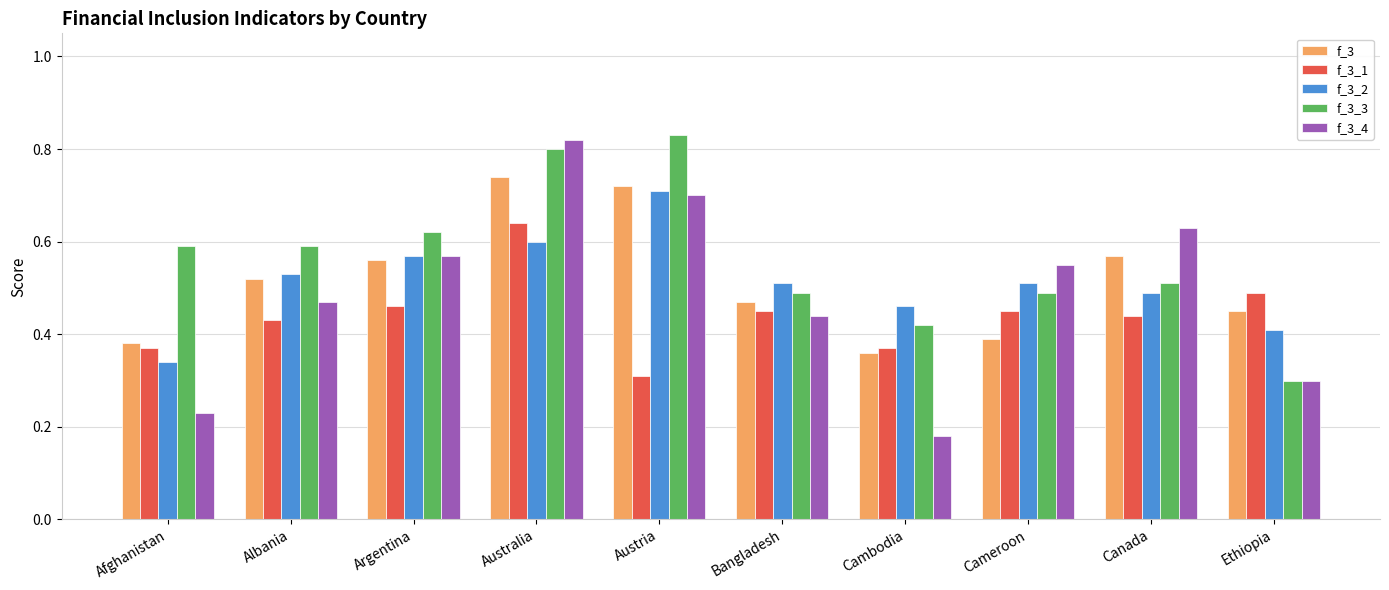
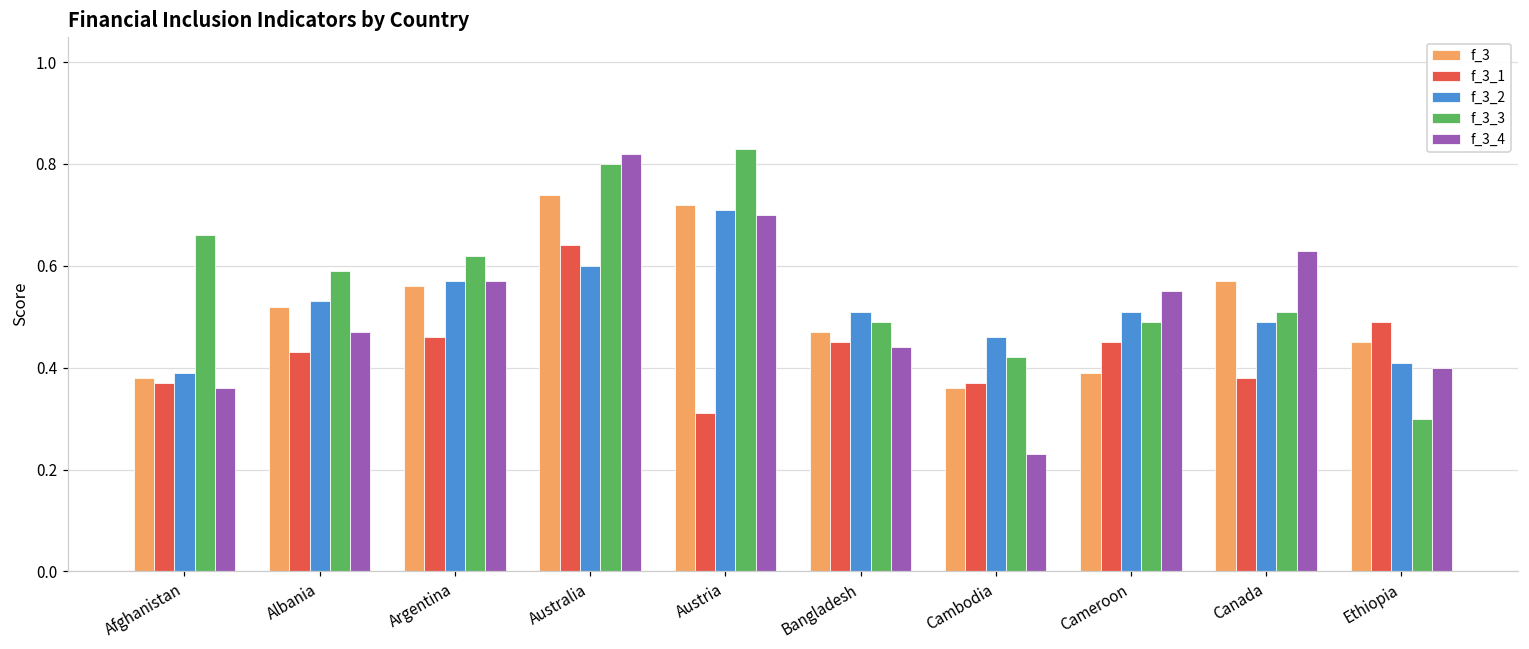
f_3_2, Afghanistan: 0.34 -> 0.39
f_3_3, Afghanistan: 0.59 -> 0.66
f_3_4, Afghanistan: 0.23 -> 0.36
f_3_4, Cambodia: 0.18 -> 0.23
f_3_1, Canada: 0.44 -> 0.38
f_3_4, Ethiopia: 0.3 -> 0.4
